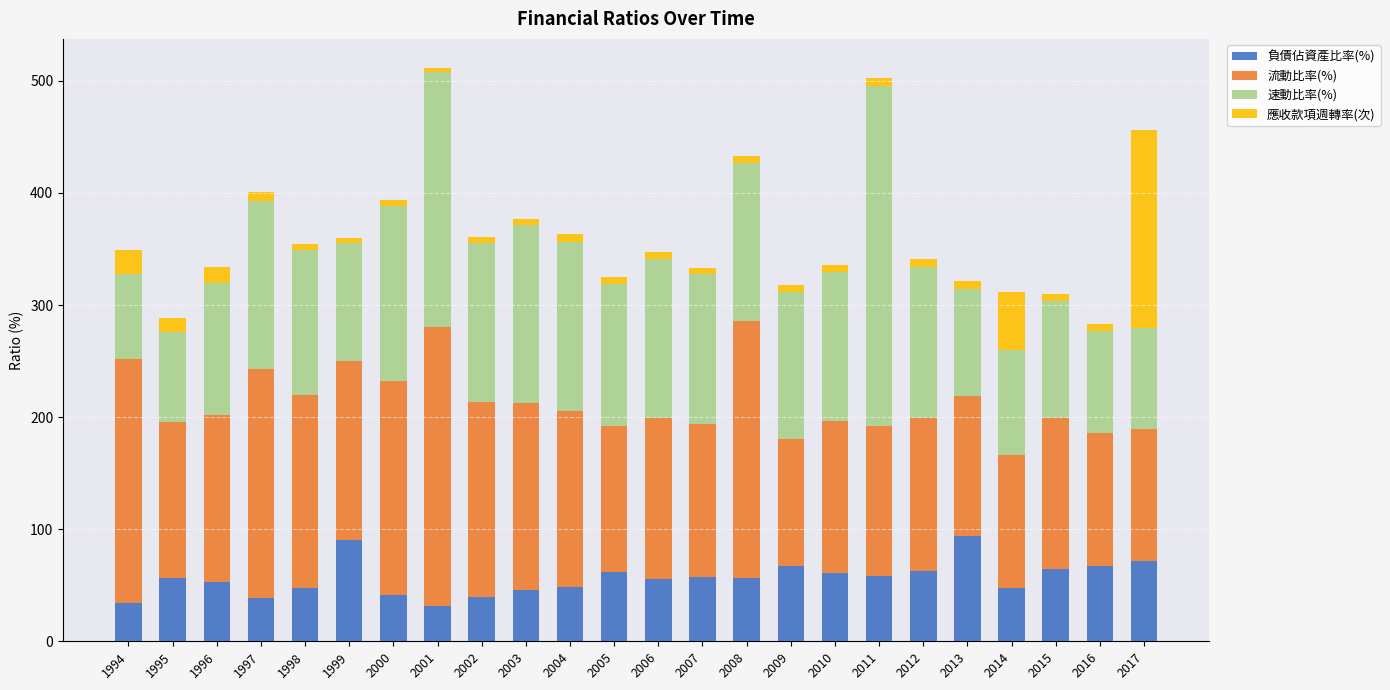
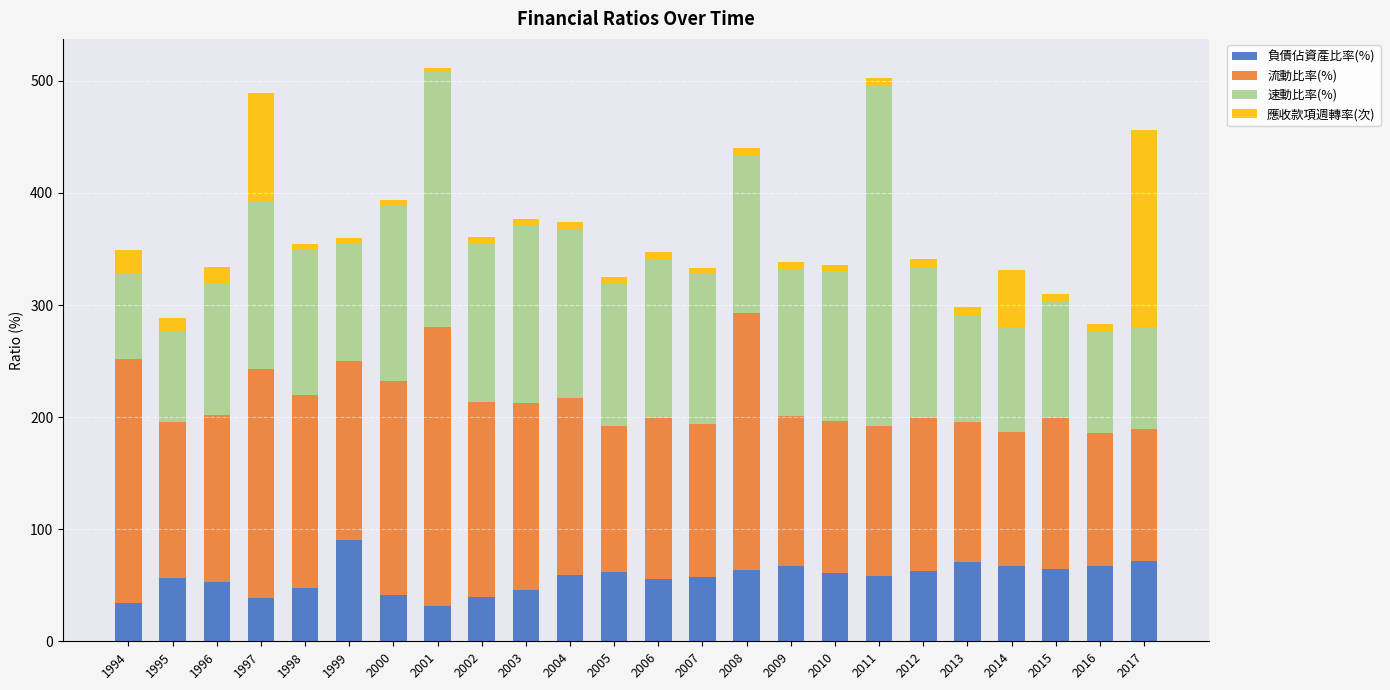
應收款項週轉率(次), 1997: 9 -> 96
負債佔資產比率(%), 2004: 48 -> 59
負債佔資產比率(%), 2008: 56 -> 64
流動比率(%), 2009: 113 -> 134
負債佔資產比率(%), 2013: 94 -> 71
負債佔資產比率(%), 2014: 47 -> 67
